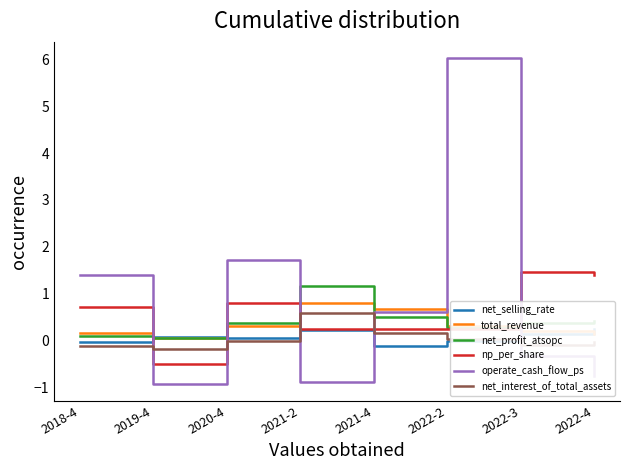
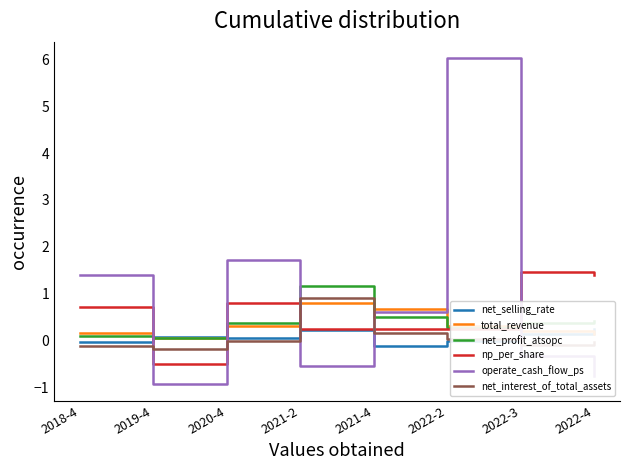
operate_cash_flow_ps, 2021-2: -0.9 -> -0.6
net_interest_of_total_assets, 2021-2: 0.6 -> 0.9
